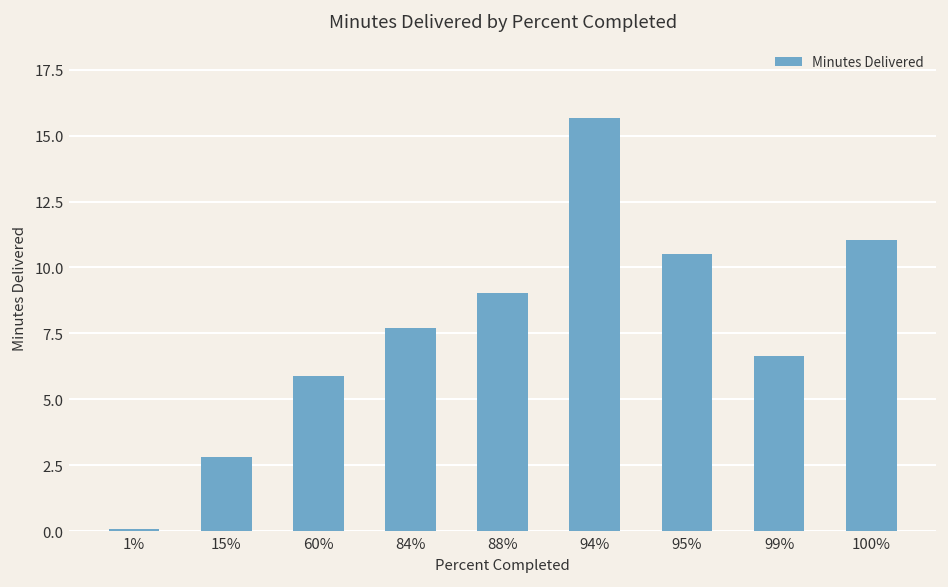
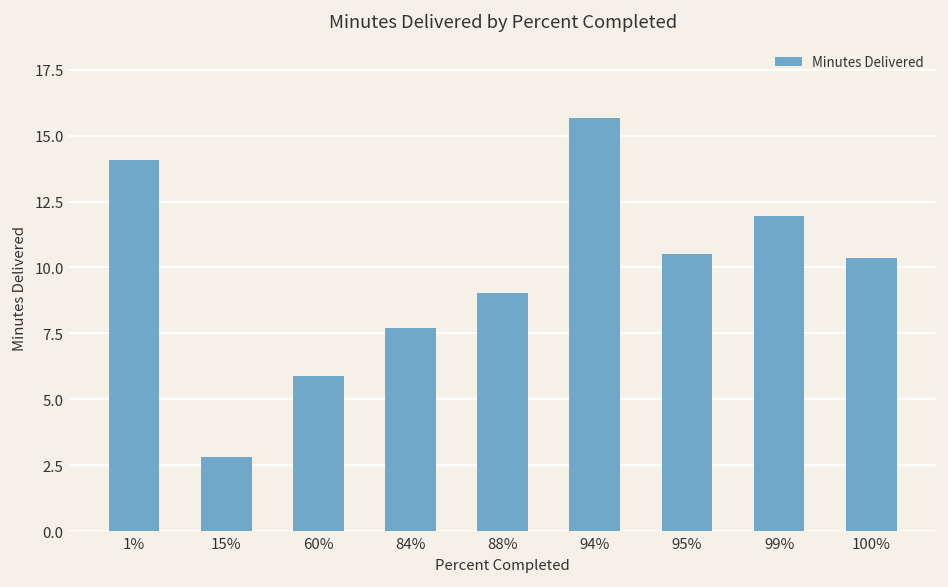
1%: 0.1 -> 14.1
99%: 6.6 -> 12.0
100%: 11.0 -> 10.4
